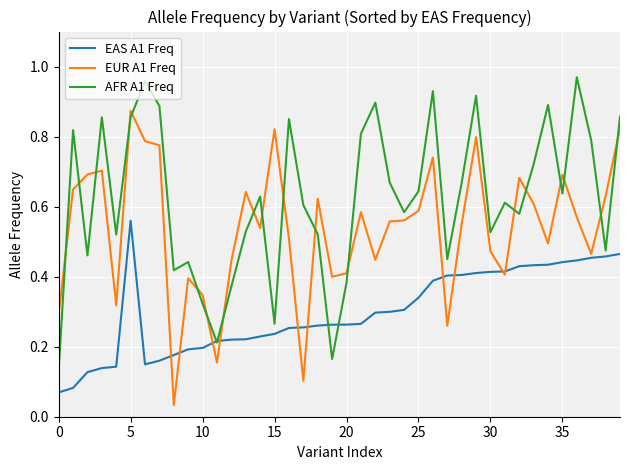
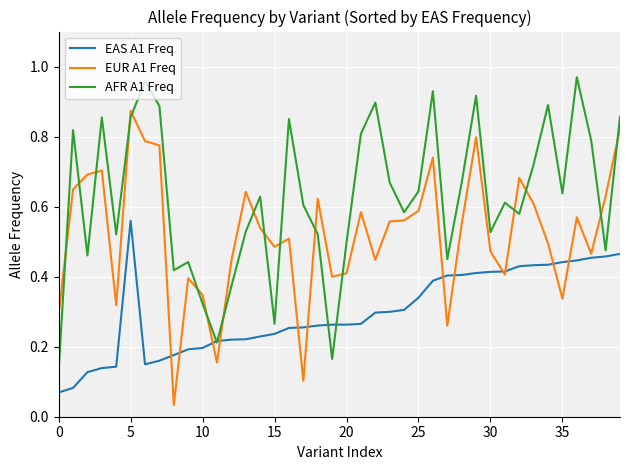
EUR A1 Freq, 15: 0.82 -> 0.49
AFR A1 Freq, 20: 0.38 -> 0.50
EUR A1 Freq, 35: 0.69 -> 0.34
